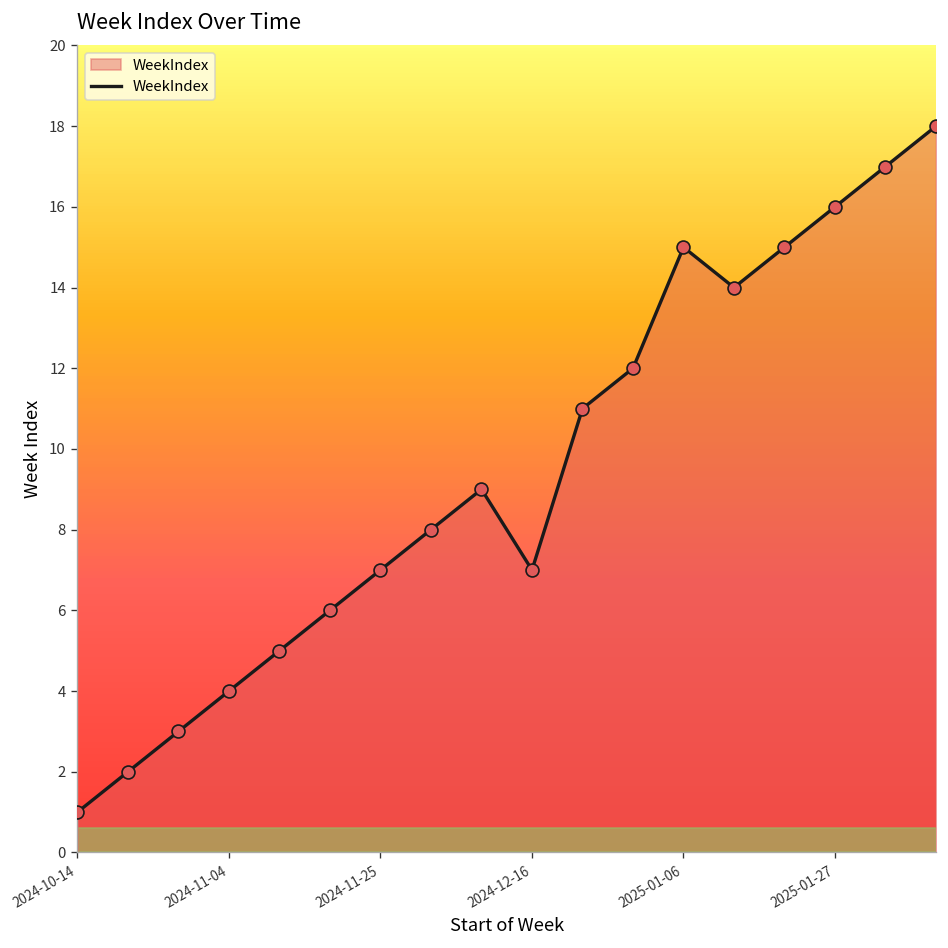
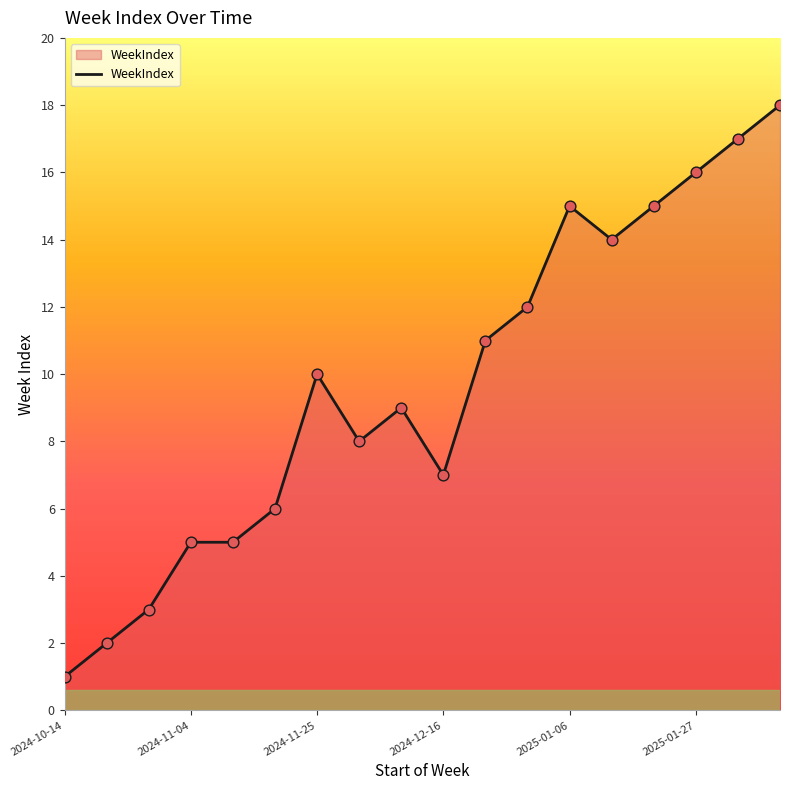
2024-11-04: 4 -> 5
2024-11-25: 7 -> 10
